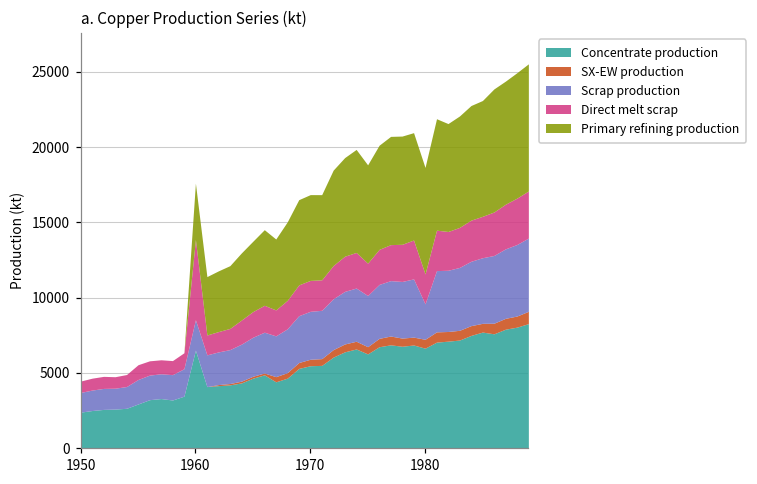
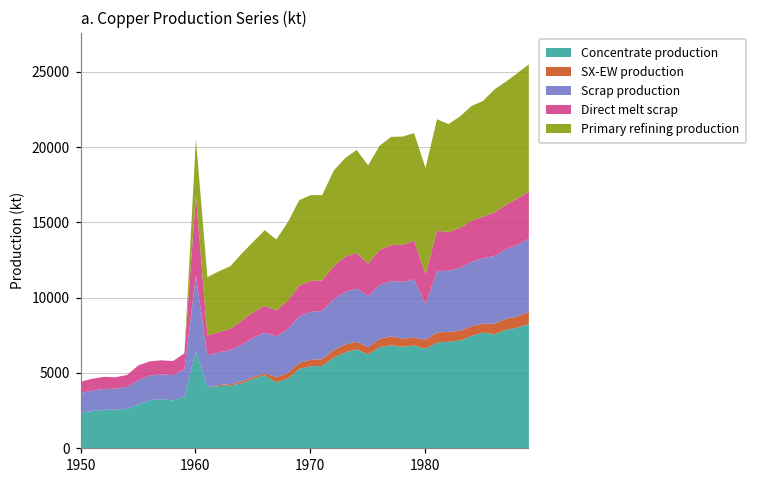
Scrap production, 1960: 2000 -> 5000
